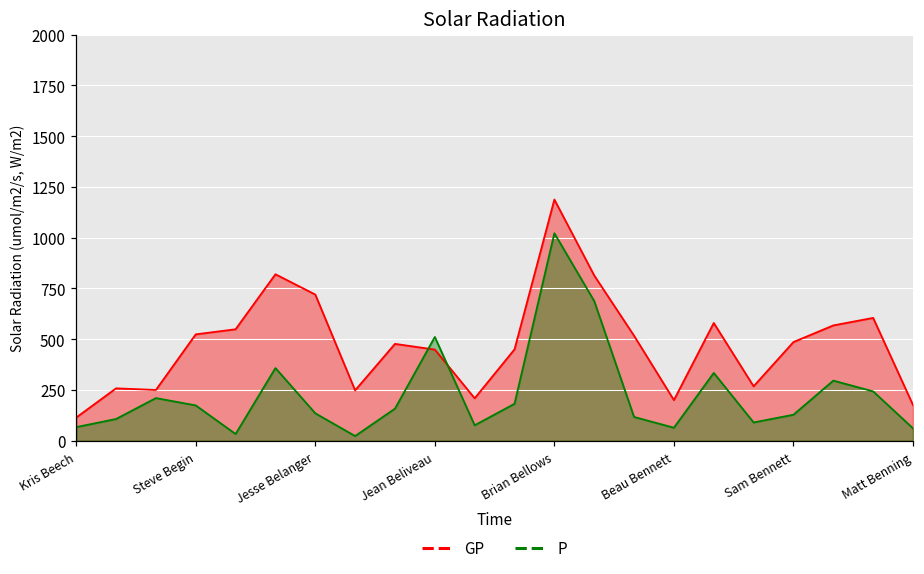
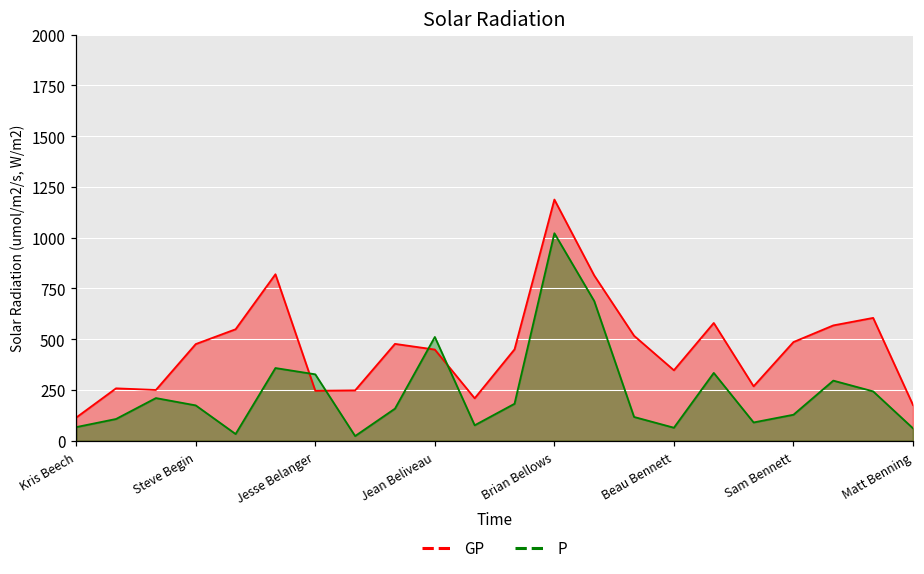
GP, Steve Begin: 520 -> 480
GP, Jesse Belanger: 720 -> 250
P, Jesse Belanger: 140 -> 330
GP, Beau Bennett: 200 -> 350
